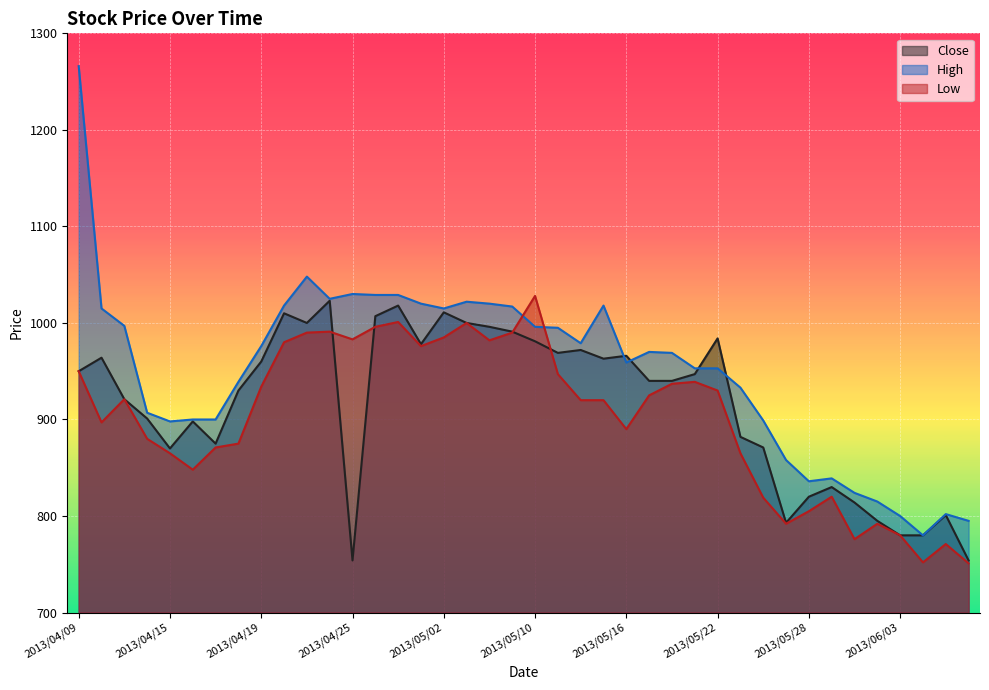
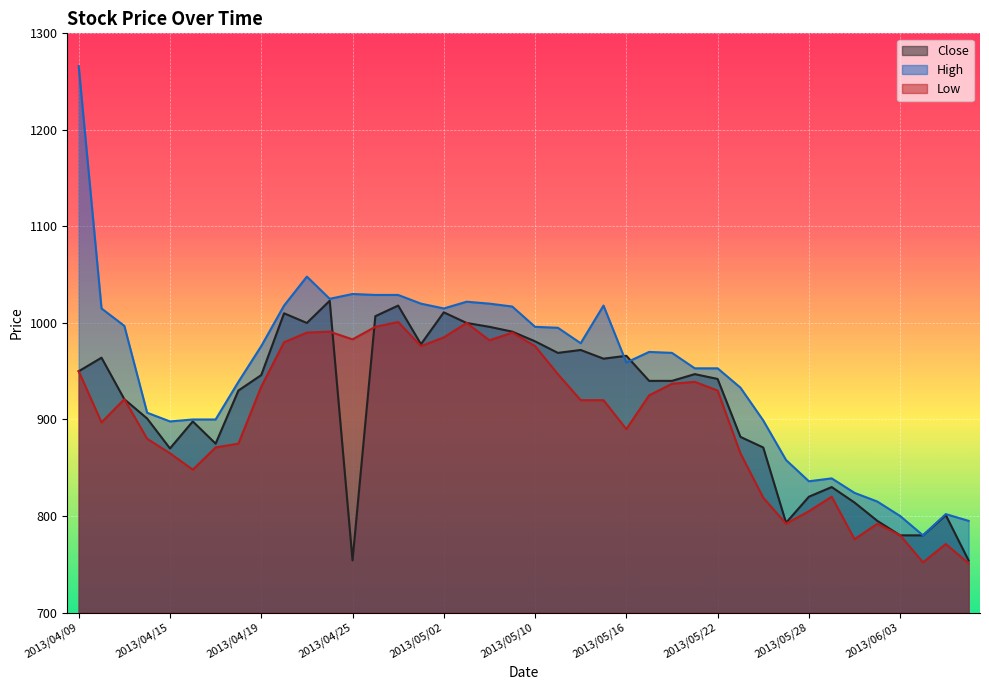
Close, 2013/04/19: 960 -> 950
Low, 2013/05/10: 1030 -> 980
Close, 2013/05/22: 980 -> 940
